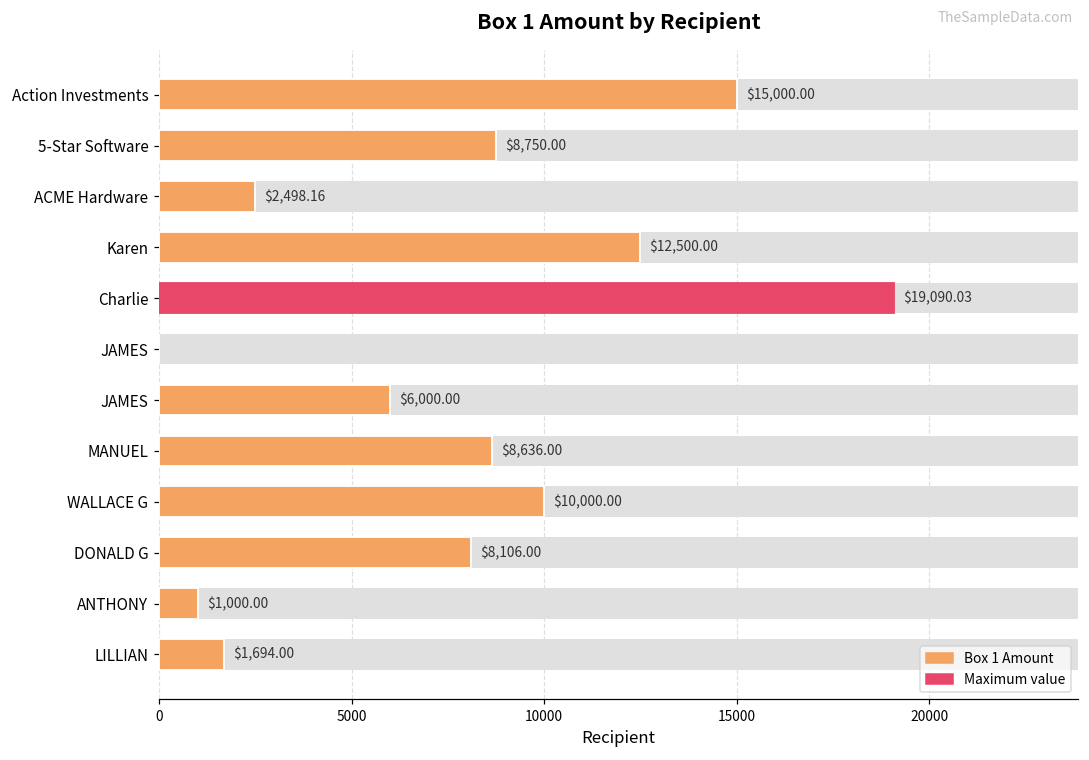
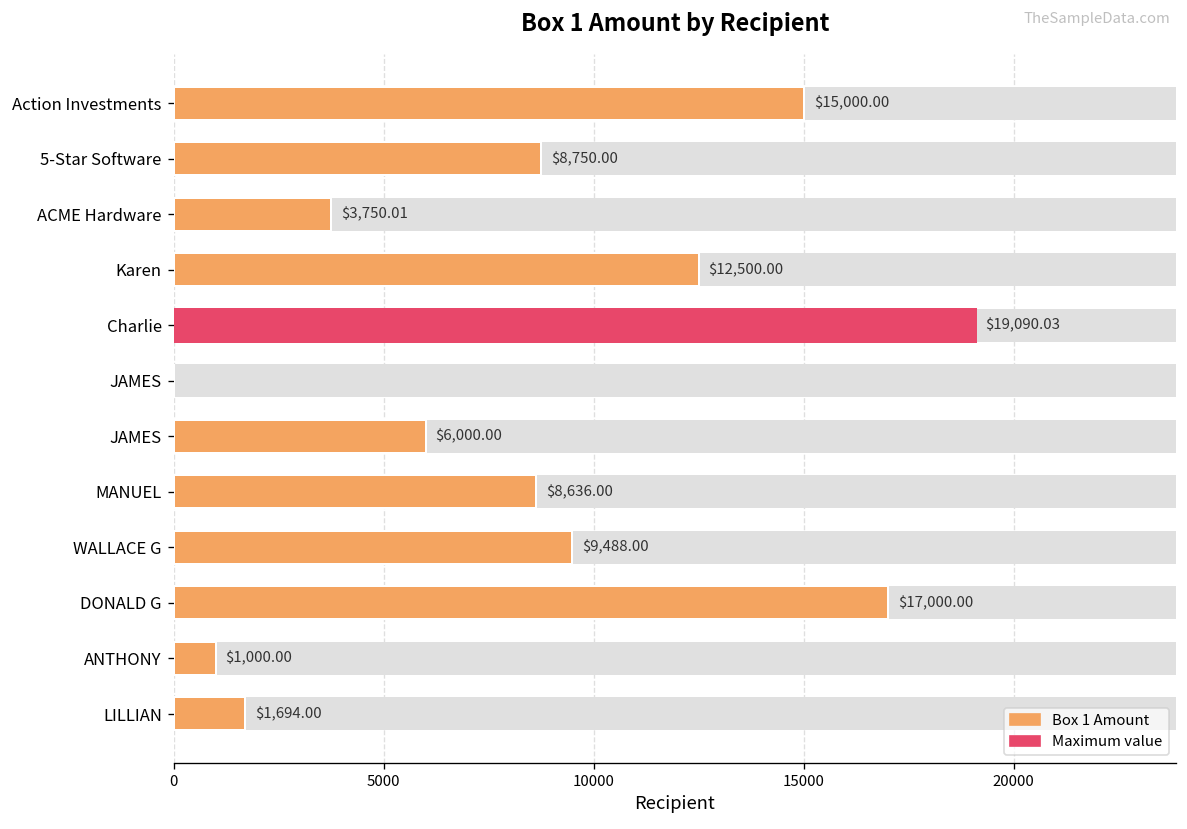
Box 1 Amount, ACME Hardware: $2,498.16 -> $3,750.01
Box 1 Amount, WALLACE G: $10,000.00 -> $9,488.00
Box 1 Amount, DONALD G: $8,106.00 -> $17,000.00
